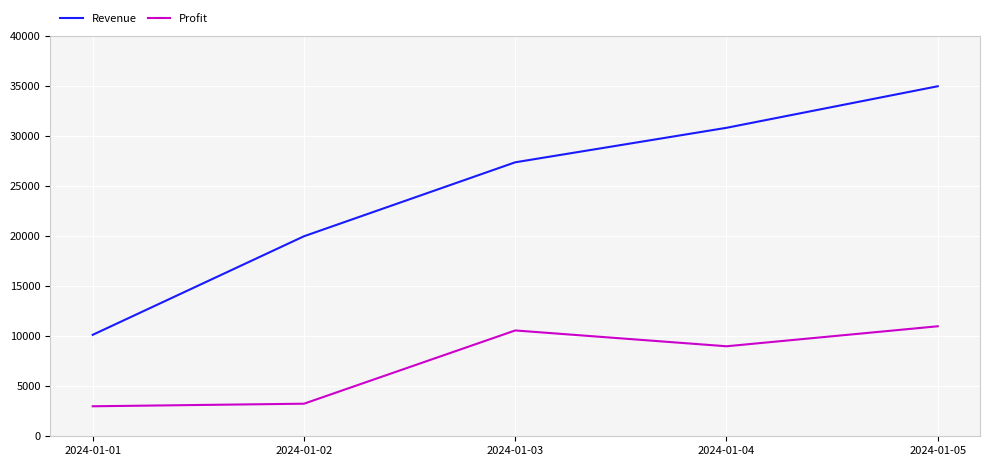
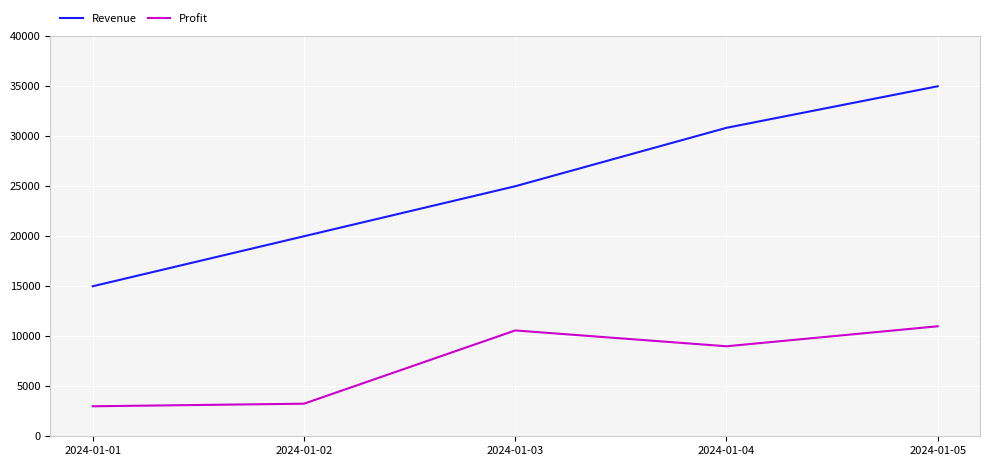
Revenue, 2024-01-01: 10100 -> 15000
Revenue, 2024-01-03: 27400 -> 25000
